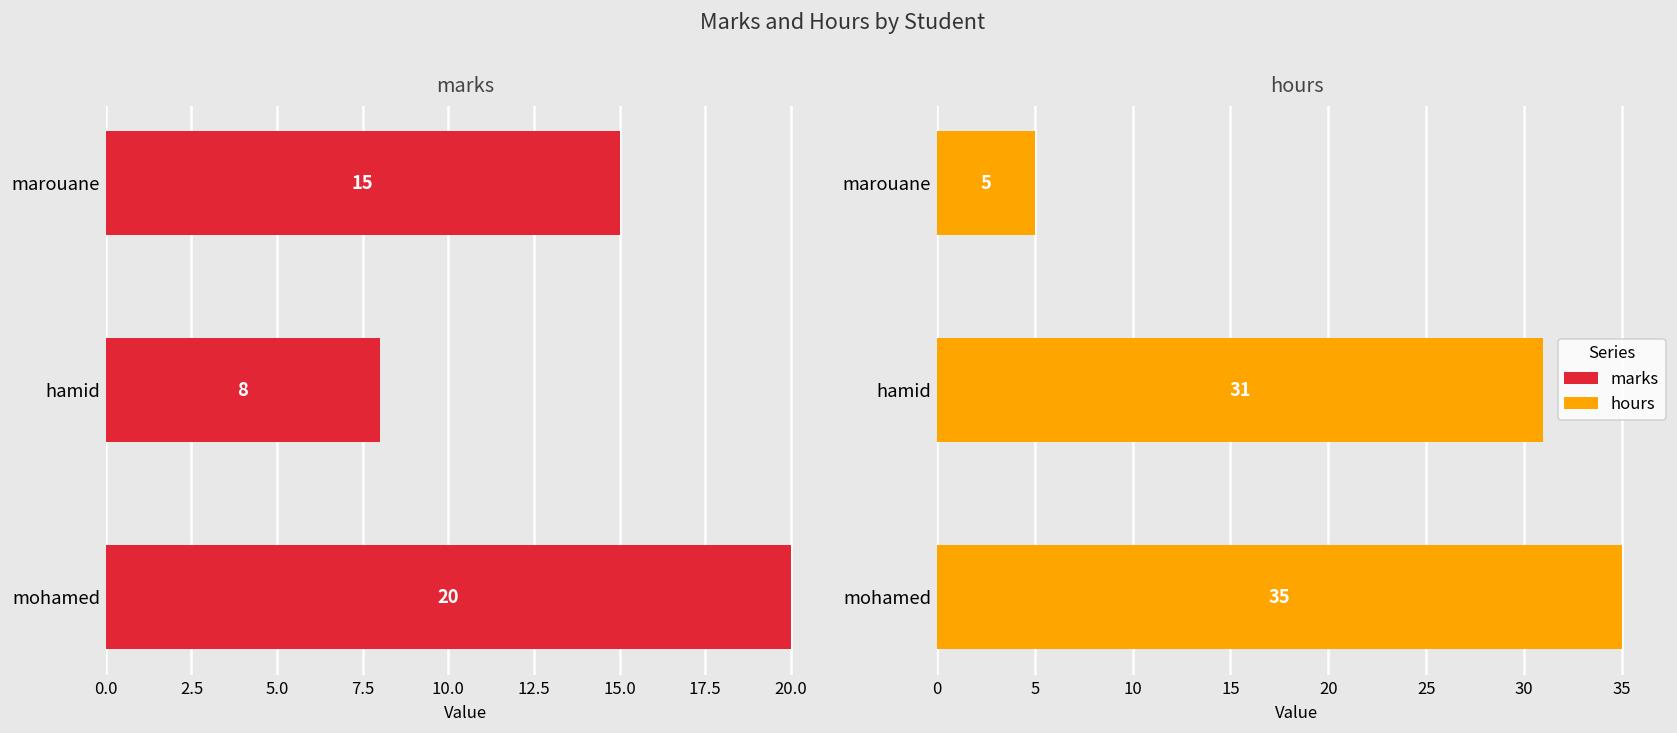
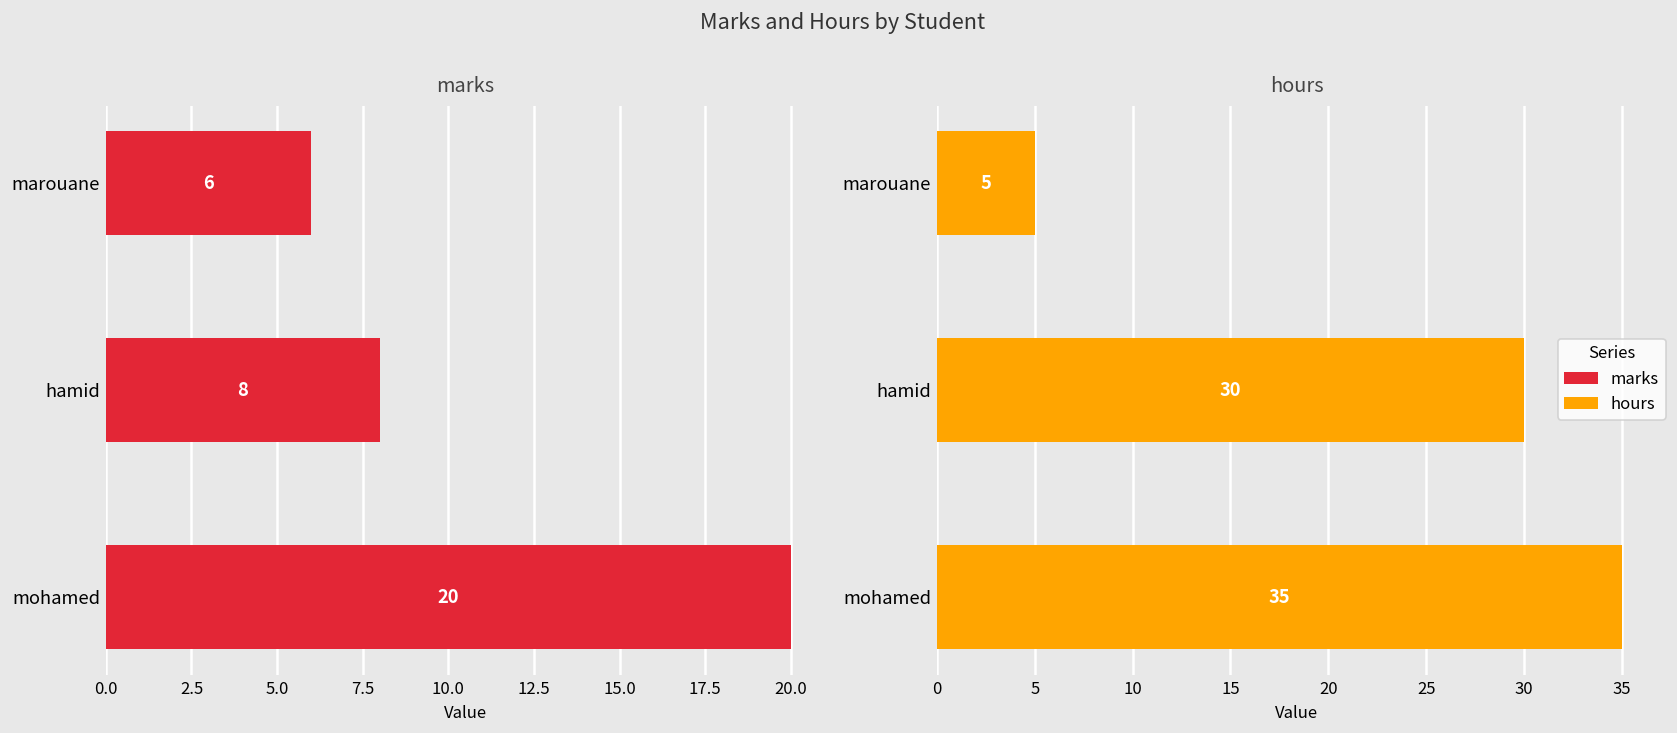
marks, marouane: 15 -> 6
hours, hamid: 31 -> 30
